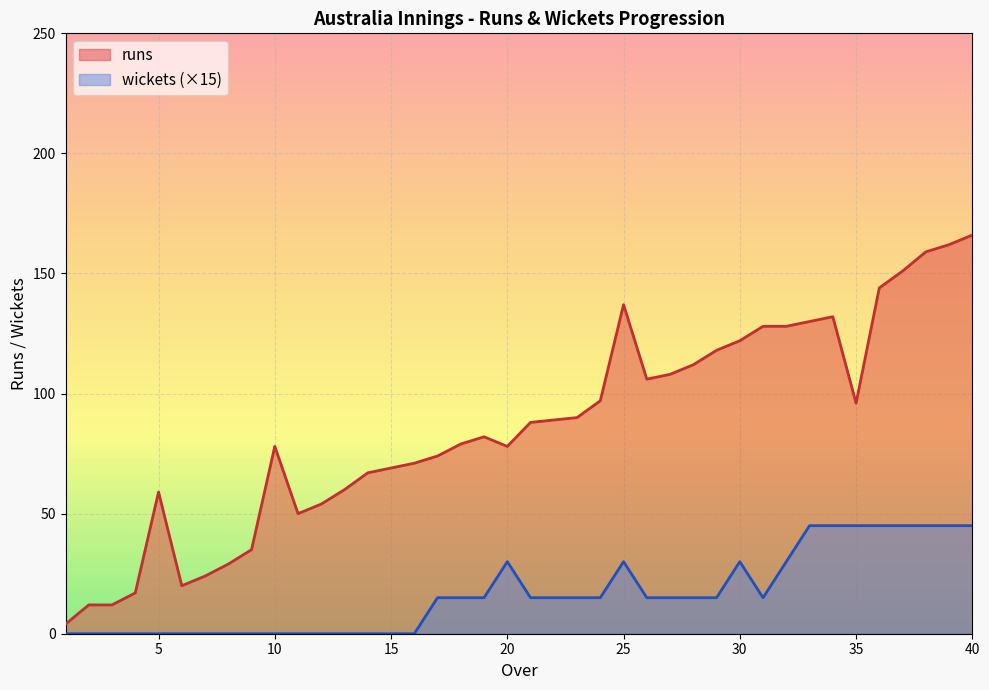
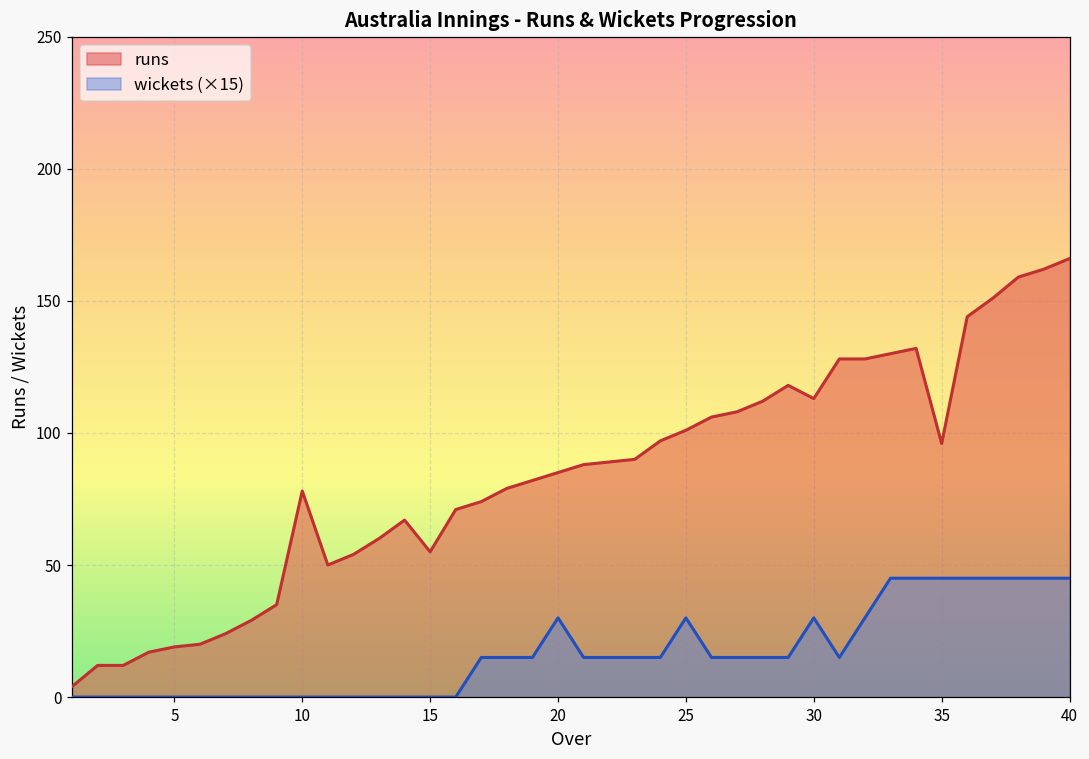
runs, 5: 59 -> 19
runs, 15: 69 -> 55
runs, 20: 78 -> 85
runs, 25: 137 -> 101
runs, 30: 122 -> 113
